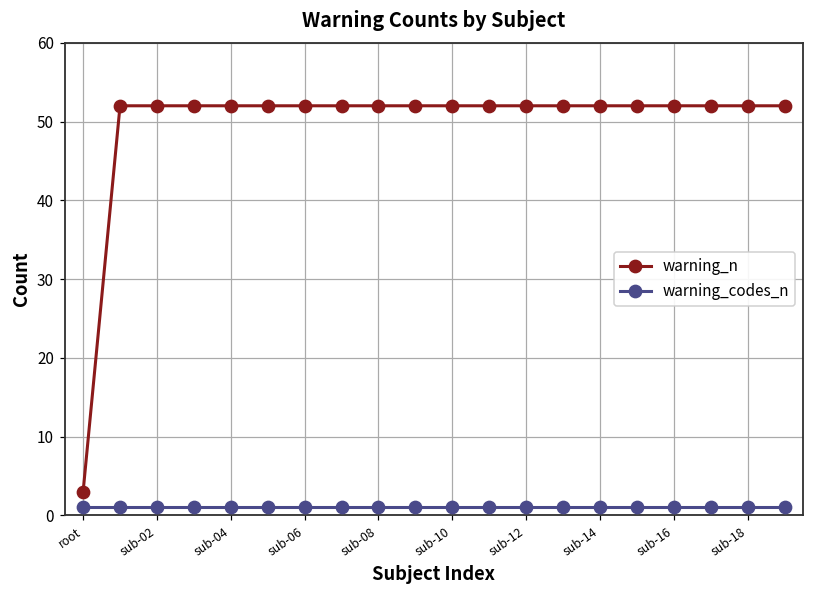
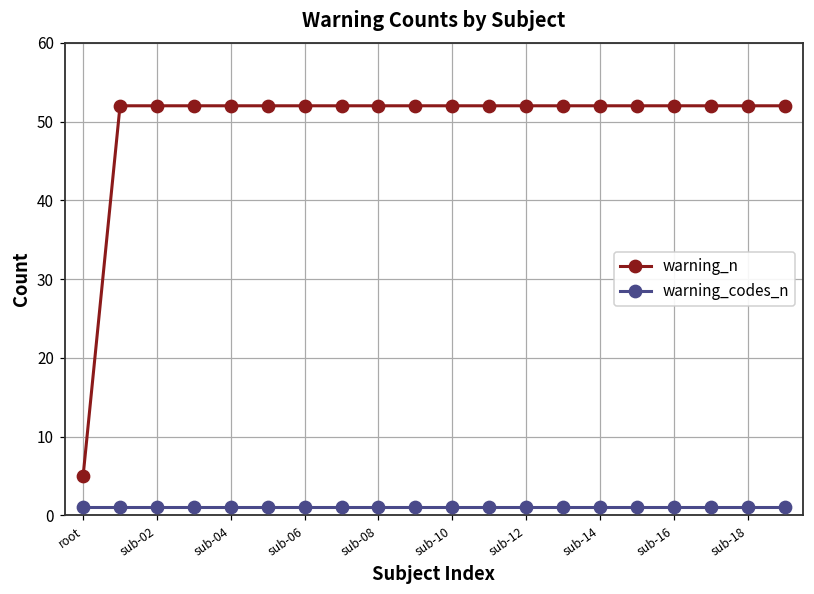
warning_n, root: 3 -> 5
